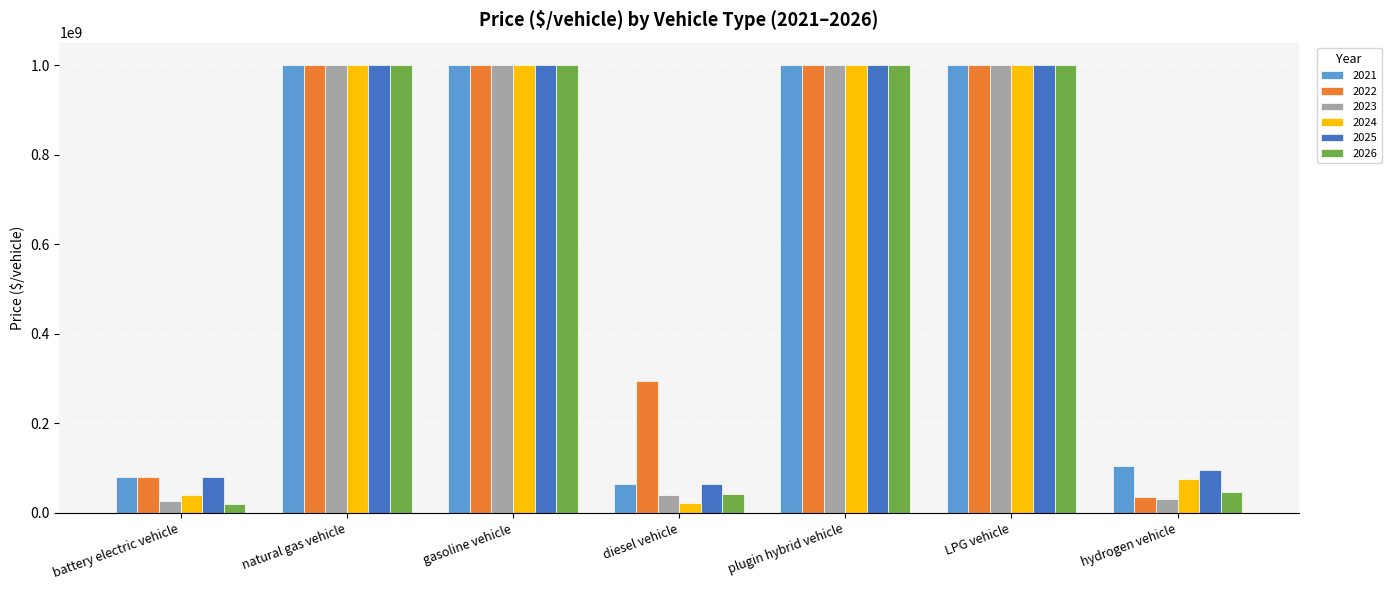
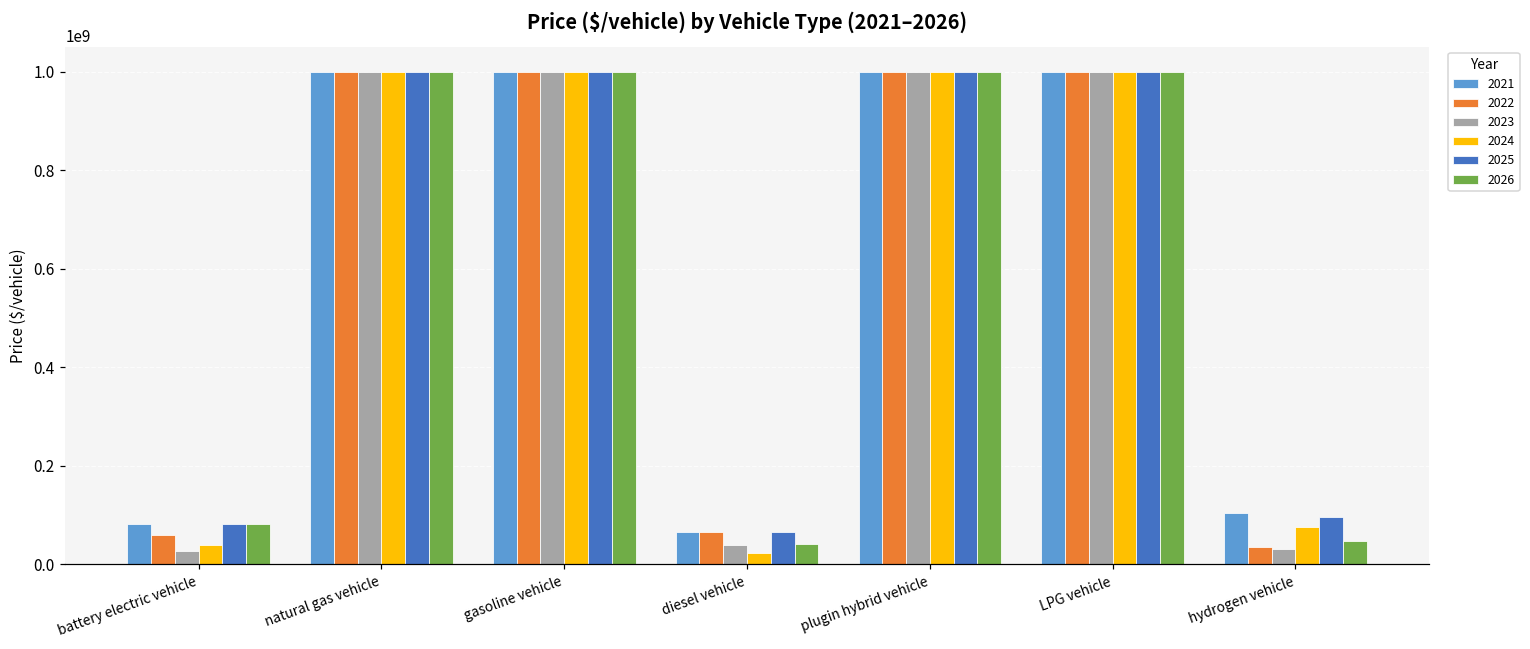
2022, battery electric vehicle: 80000000 -> 60000000
2026, battery electric vehicle: 20000000 -> 80000000
2022, diesel vehicle: 300000000 -> 60000000
